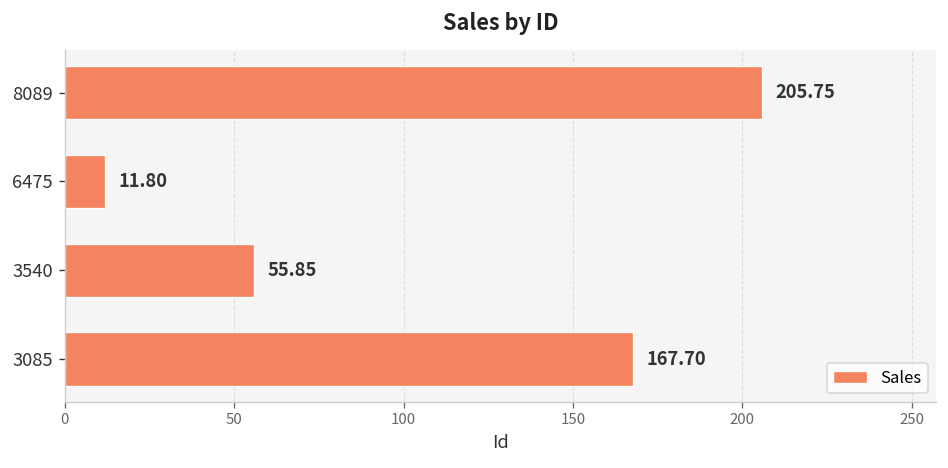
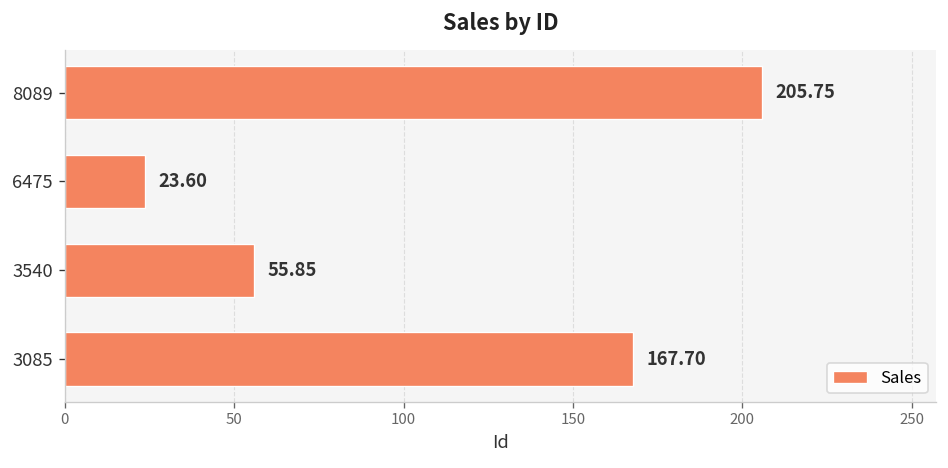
6475: 11.80 -> 23.60
